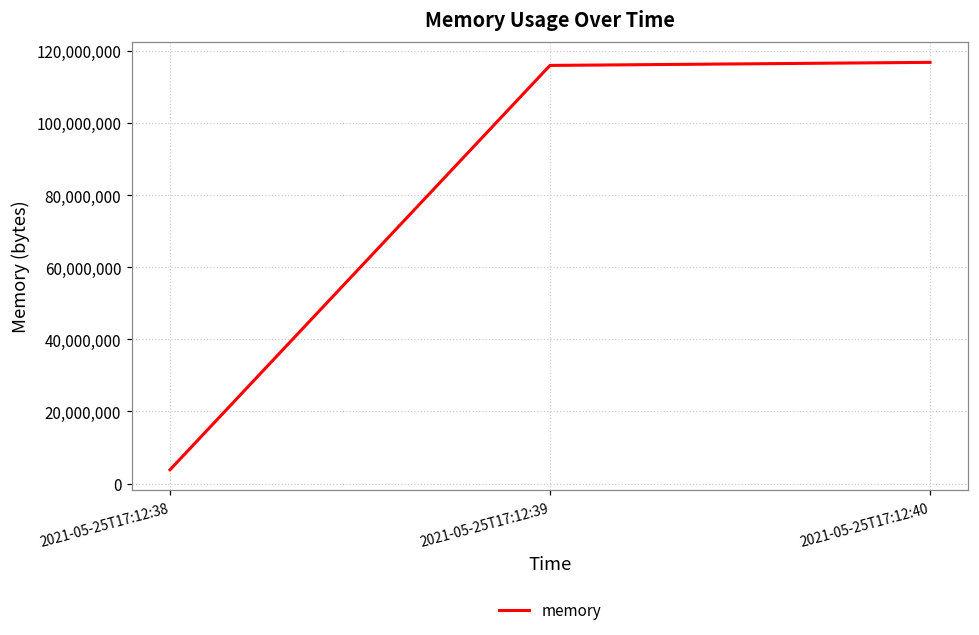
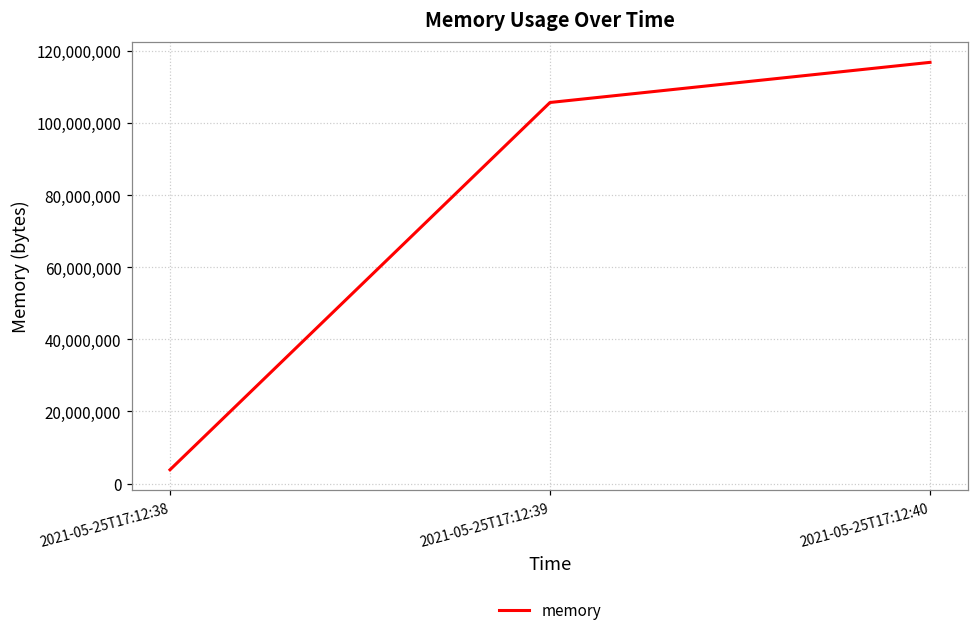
2021-05-25T17:12:39: 116,000,000 -> 106,000,000
